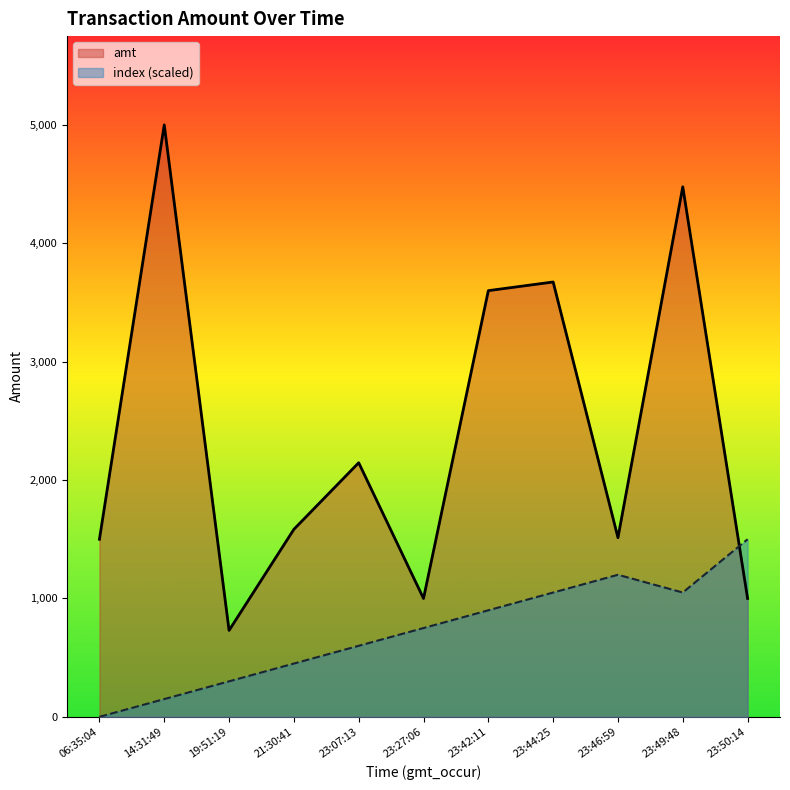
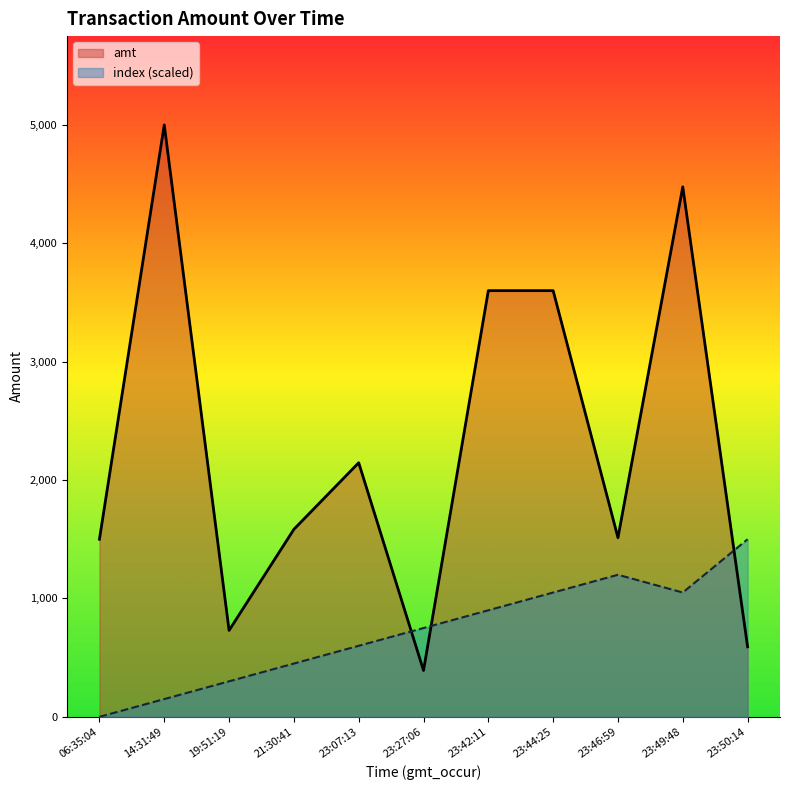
amt, 23:27:06: 1,000 -> 390
amt, 23:44:25: 3,670 -> 3,600
amt, 23:50:14: 1,000 -> 590
